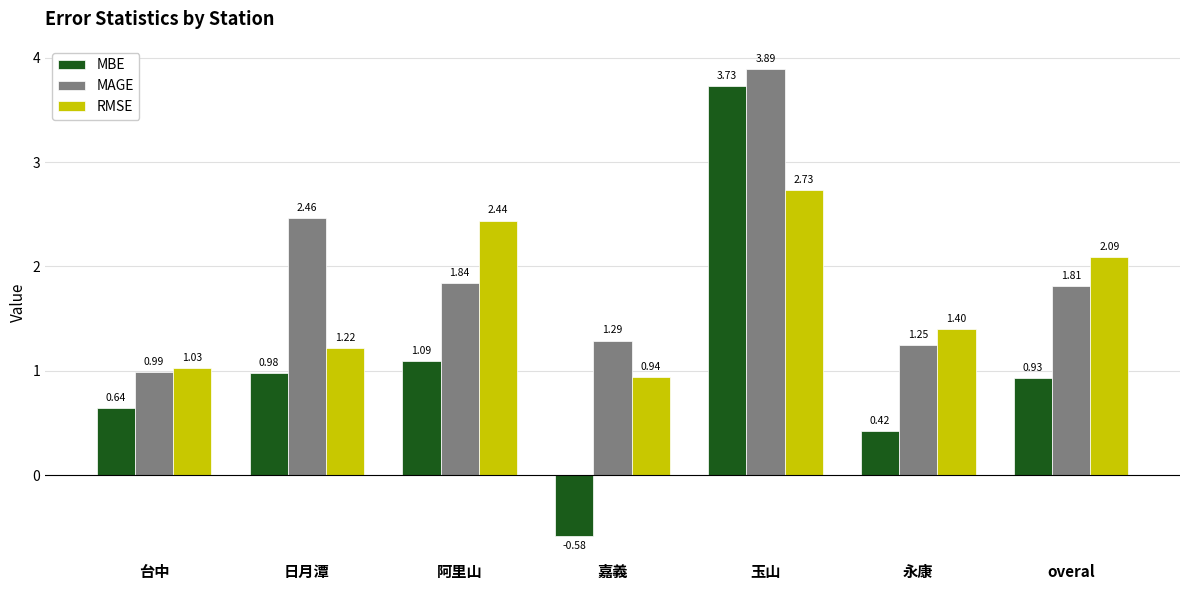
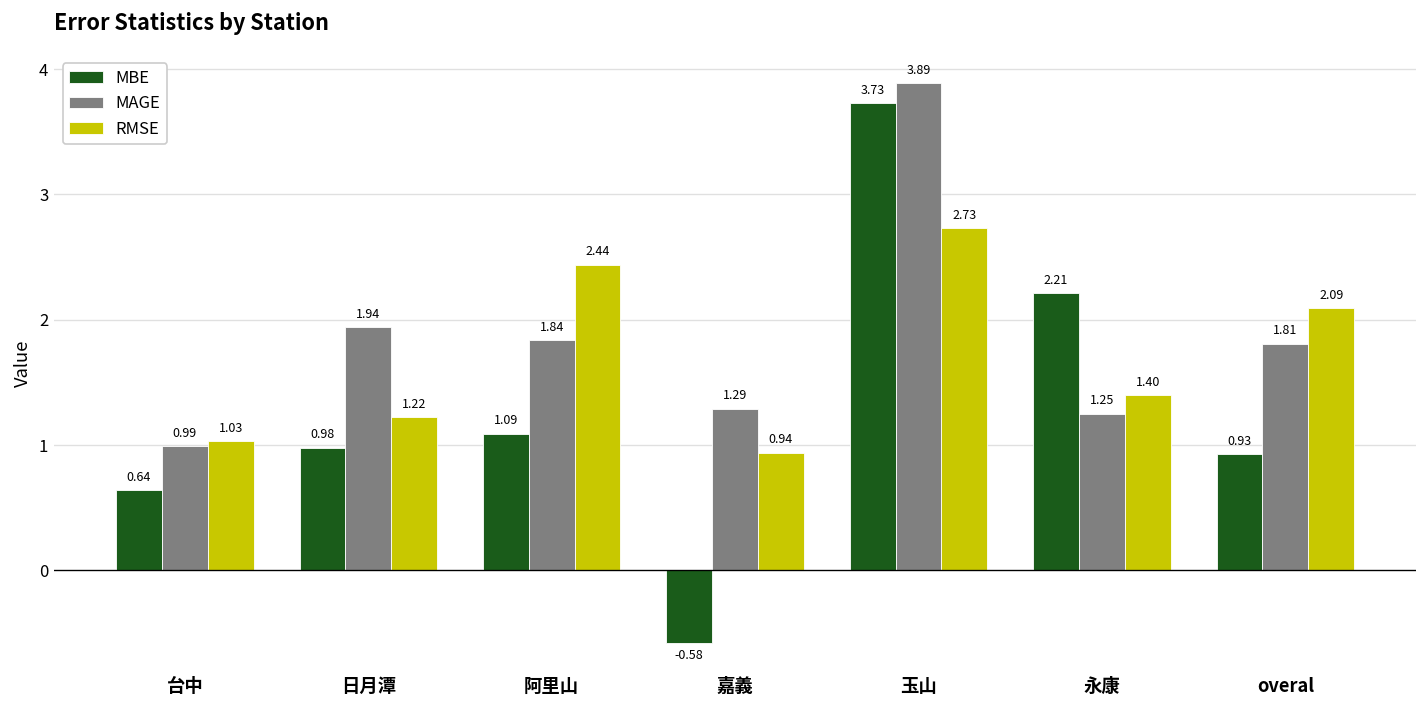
MAGE, 日月潭: 2.46 -> 1.94
MBE, 永康: 0.42 -> 2.21
